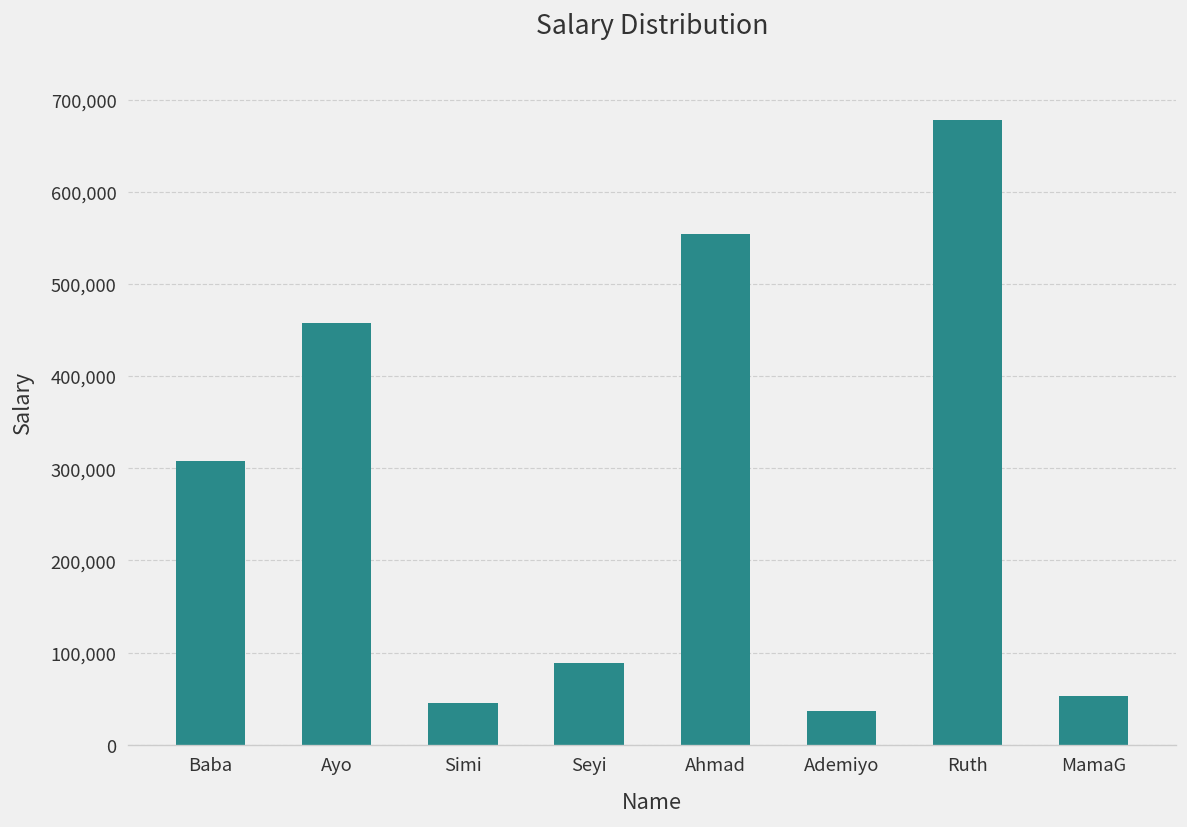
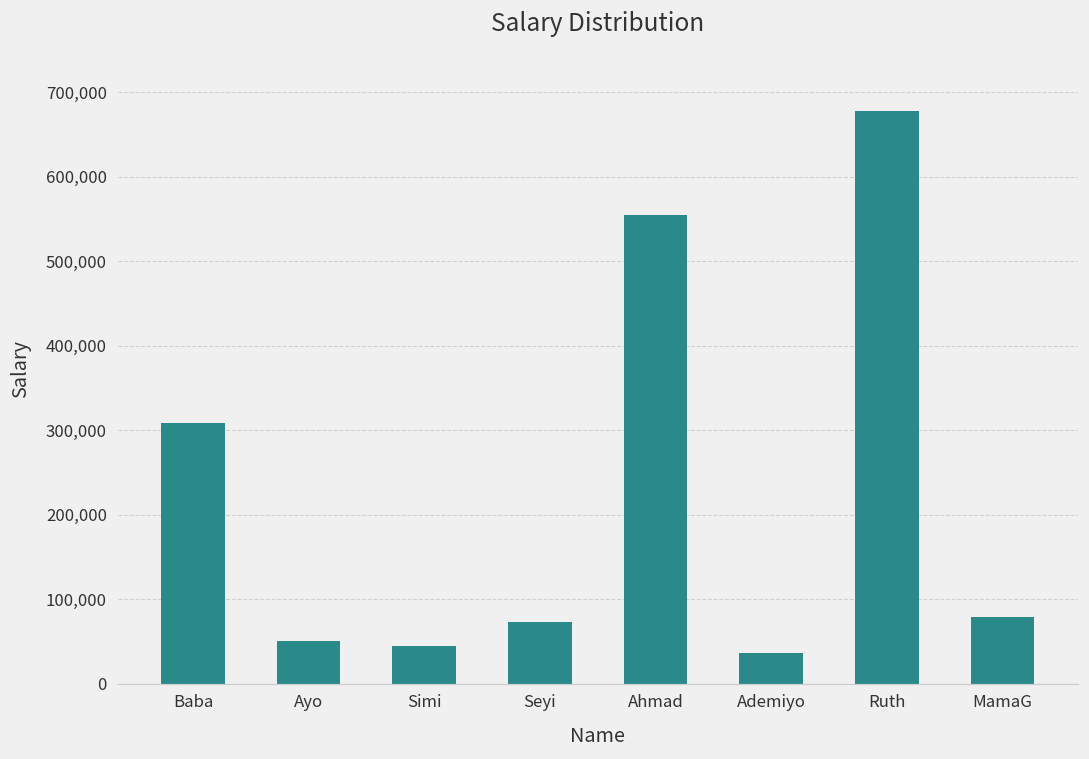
Ayo: 460,000 -> 50,000
Seyi: 90,000 -> 70,000
MamaG: 50,000 -> 80,000
